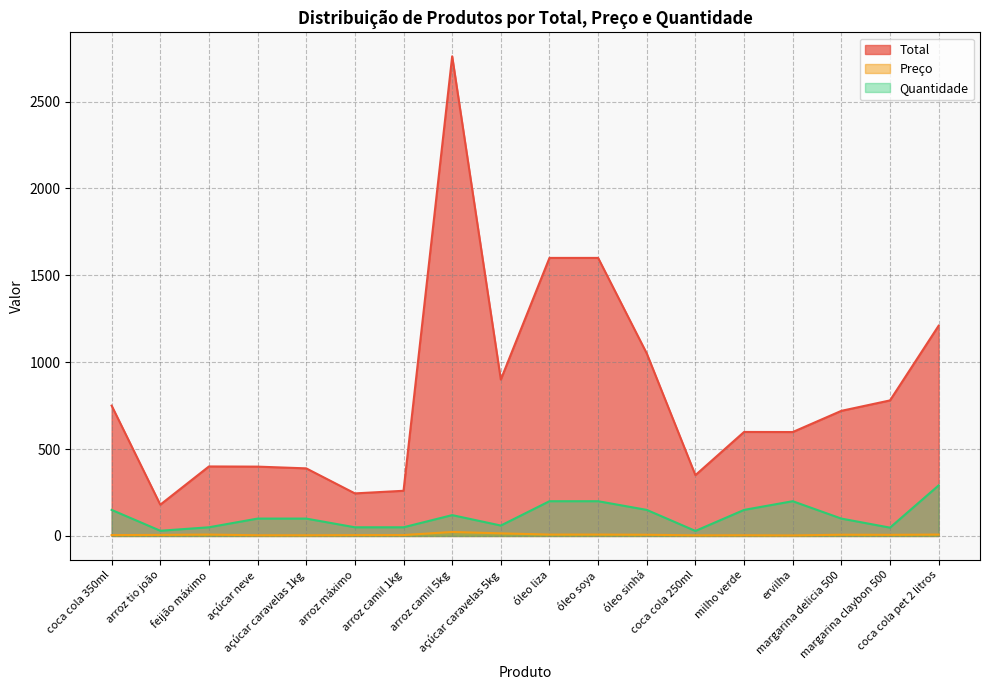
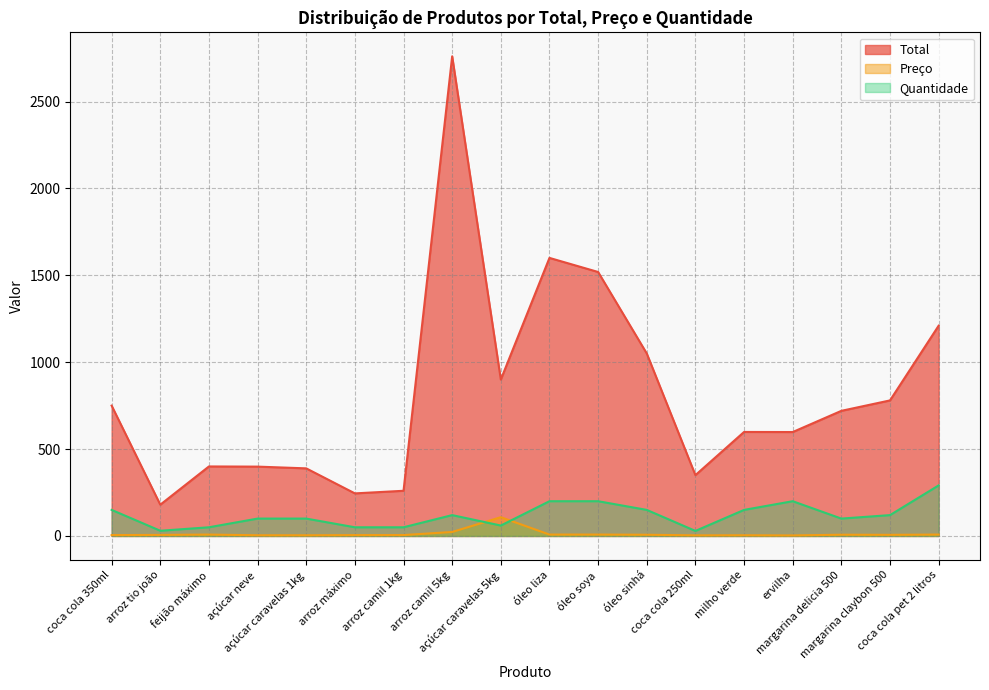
Preço, açúcar caravelas 5kg: 20 -> 110
Total, óleo soya: 1600 -> 1520
Quantidade, margarina claybon 500: 50 -> 120
